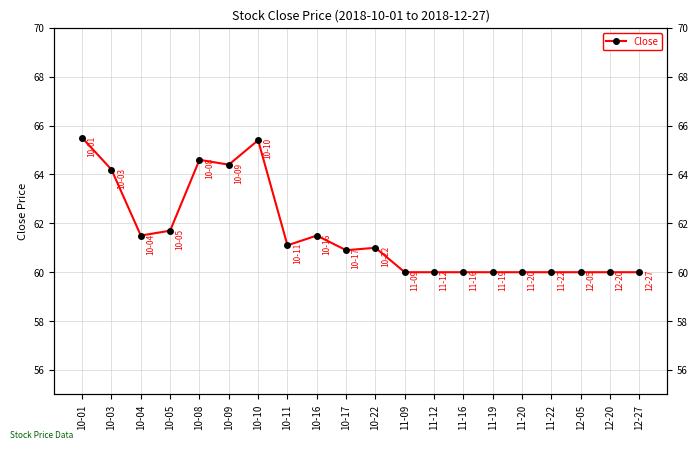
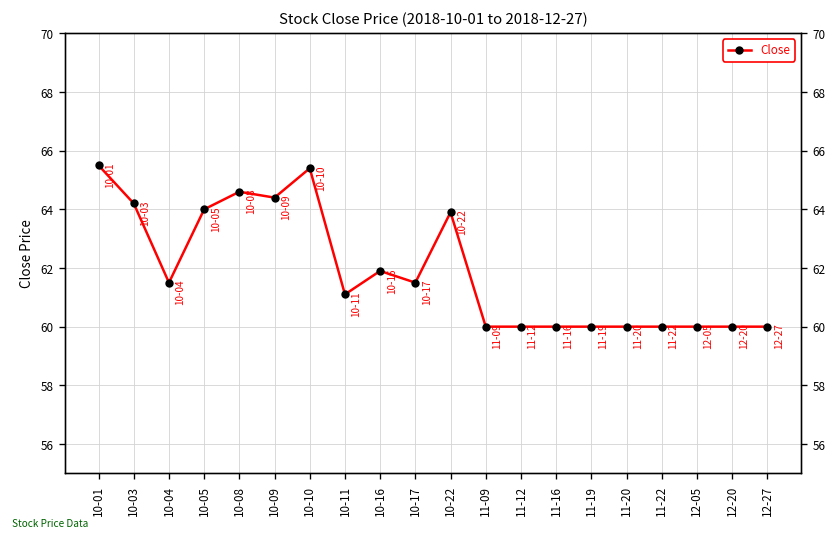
10-05: 61.7 -> 64.0
10-16: 61.5 -> 61.9
10-17: 60.9 -> 61.5
10-22: 61.0 -> 63.9
